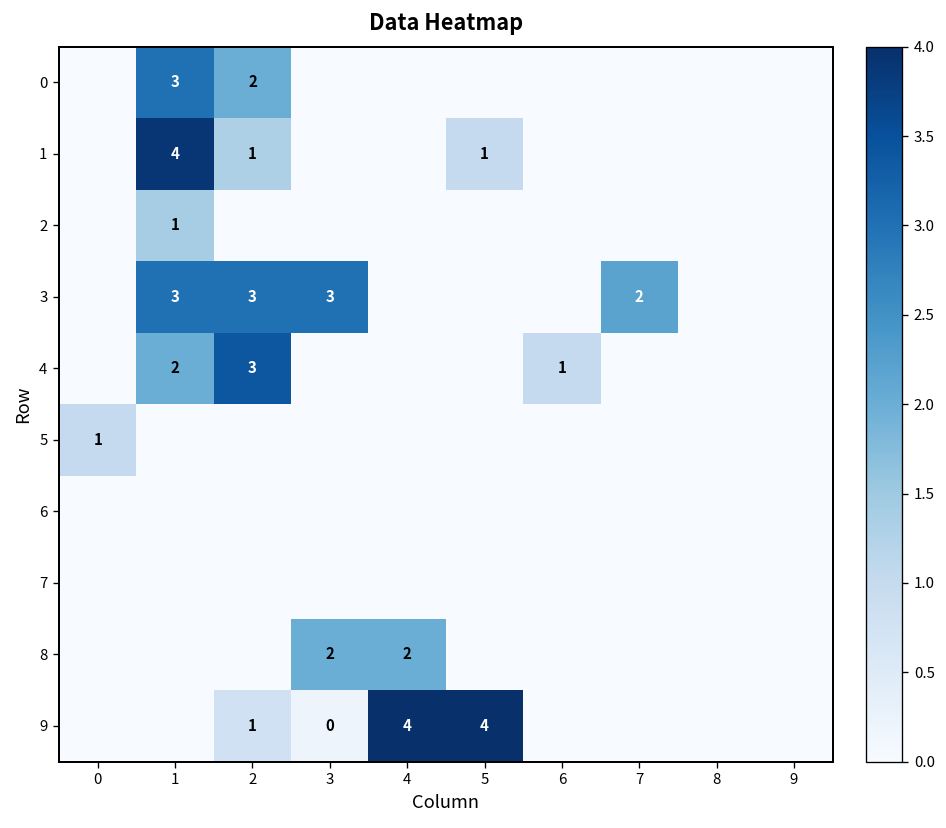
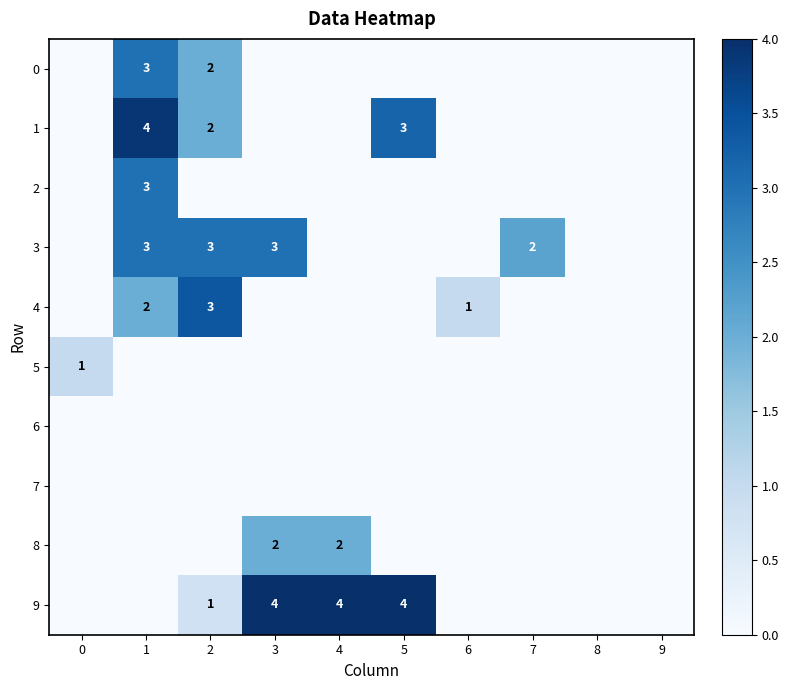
1, 2: 1 -> 2
1, 5: 1 -> 3
2, 1: 1 -> 3
9, 3: 0 -> 4
